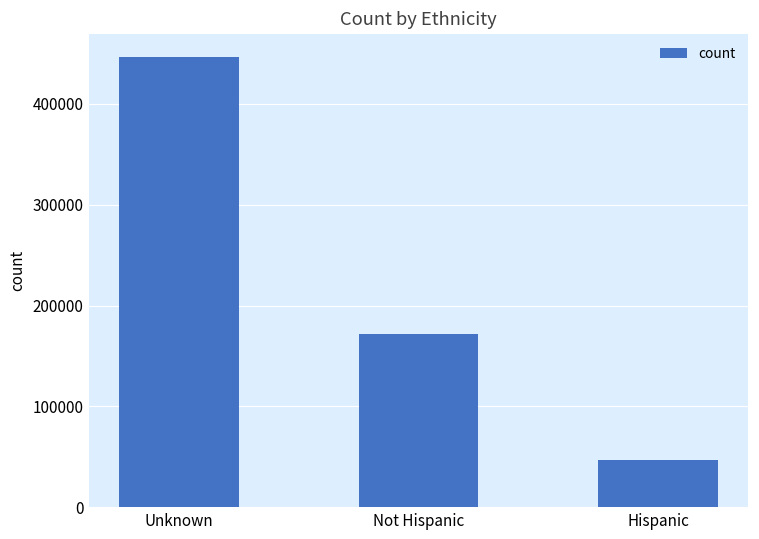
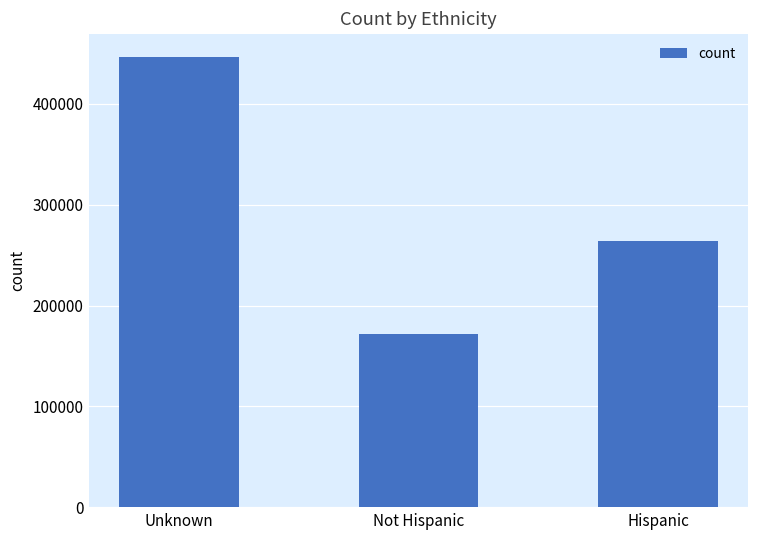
Hispanic: 50000 -> 260000
